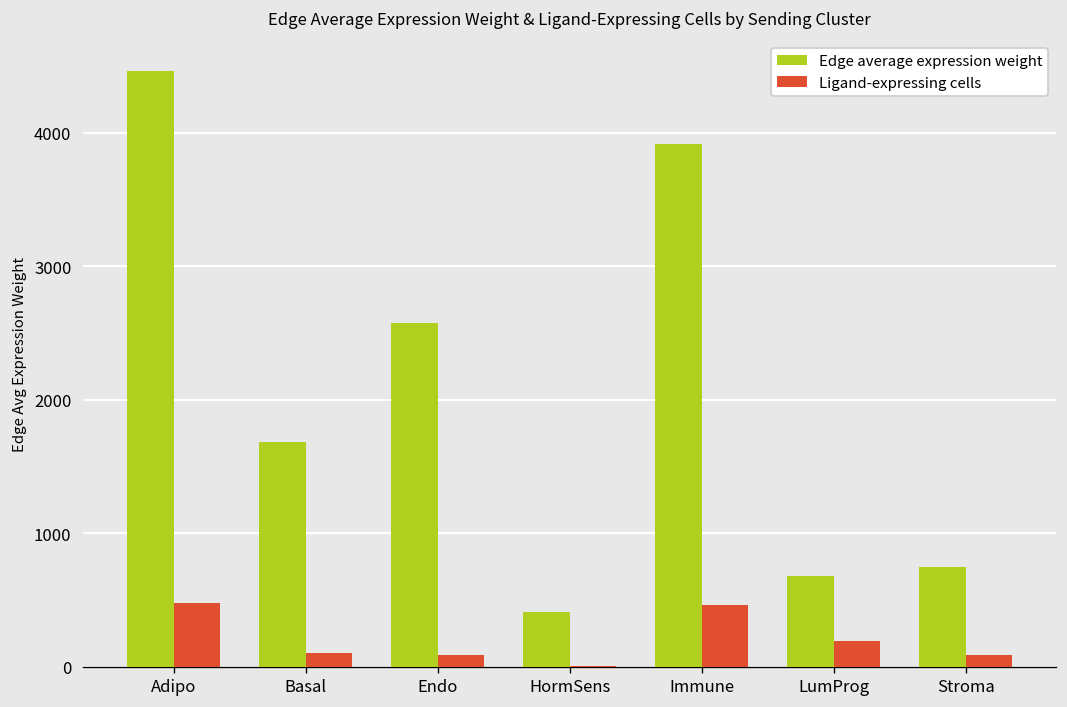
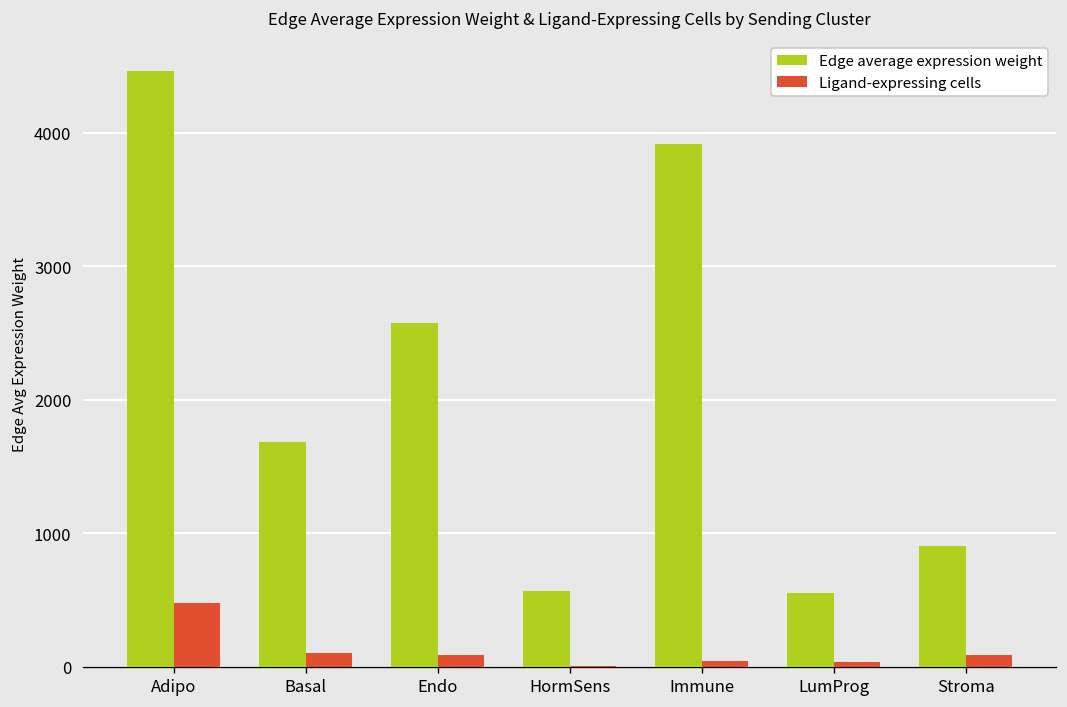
Edge average expression weight, HormSens: 410 -> 570
Ligand-expressing cells, Immune: 460 -> 40
Edge average expression weight, LumProg: 680 -> 550
Ligand-expressing cells, LumProg: 190 -> 30
Edge average expression weight, Stroma: 740 -> 900
